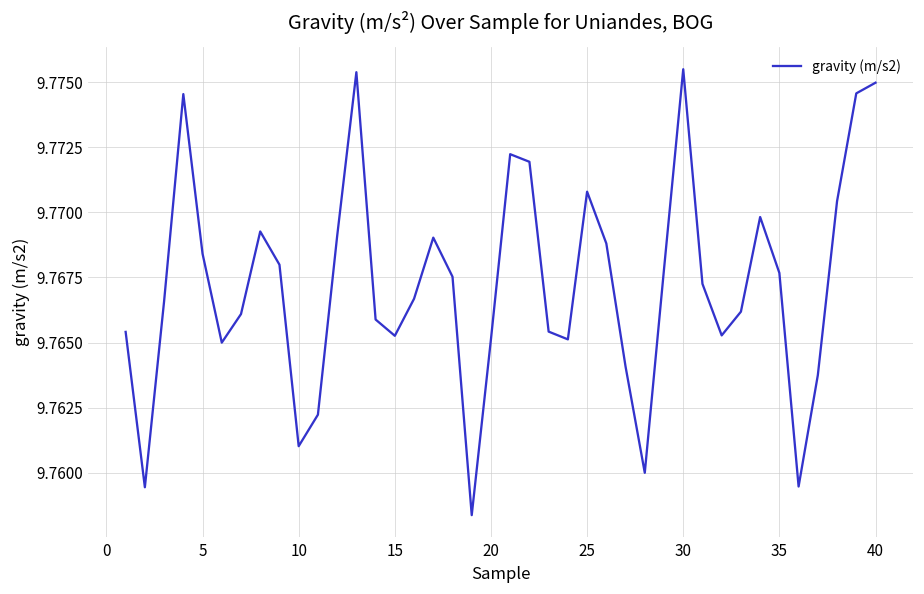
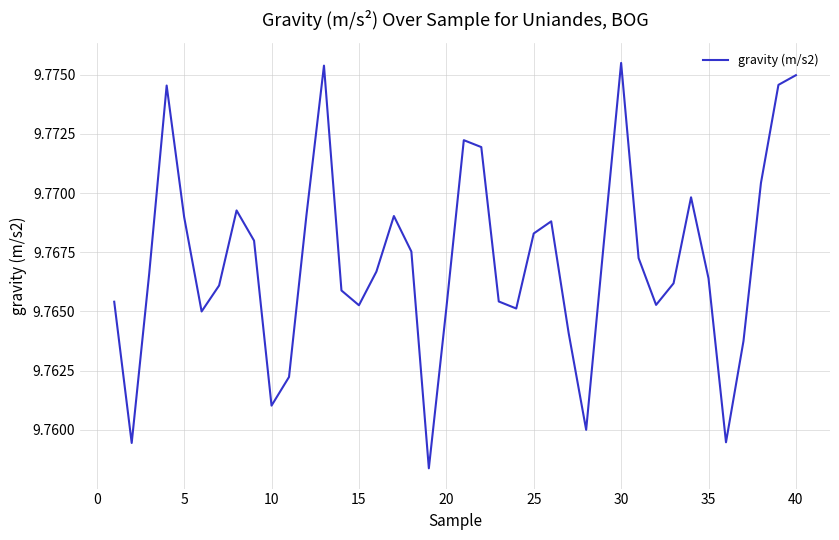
5: 9.7684 -> 9.7690
25: 9.7708 -> 9.7683
35: 9.7677 -> 9.7664
